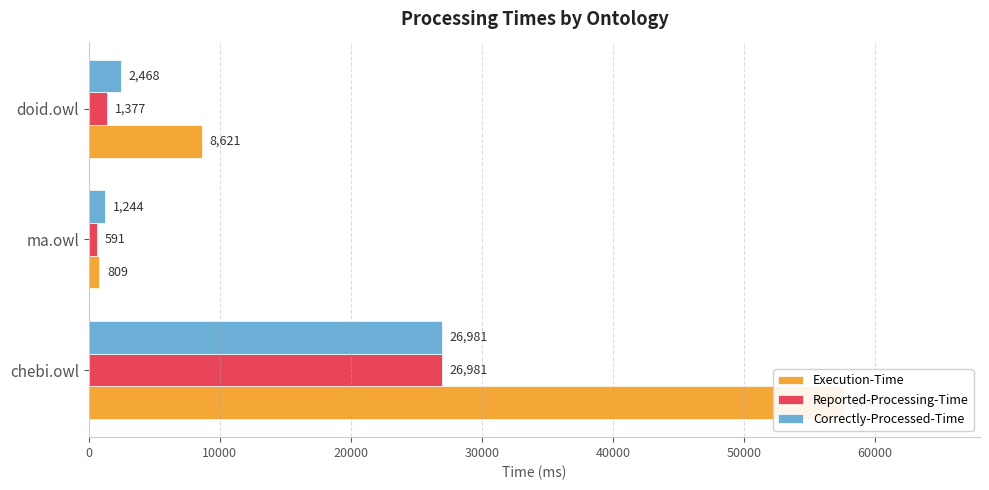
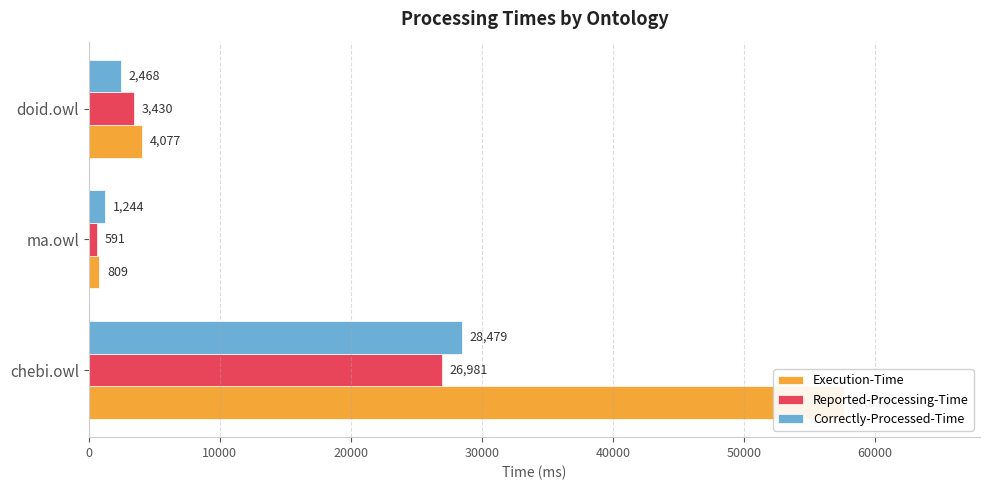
Reported-Processing-Time, doid.owl: 1,377 -> 3,430
Execution-Time, doid.owl: 8,621 -> 4,077
Correctly-Processed-Time, chebi.owl: 26,981 -> 28,479
